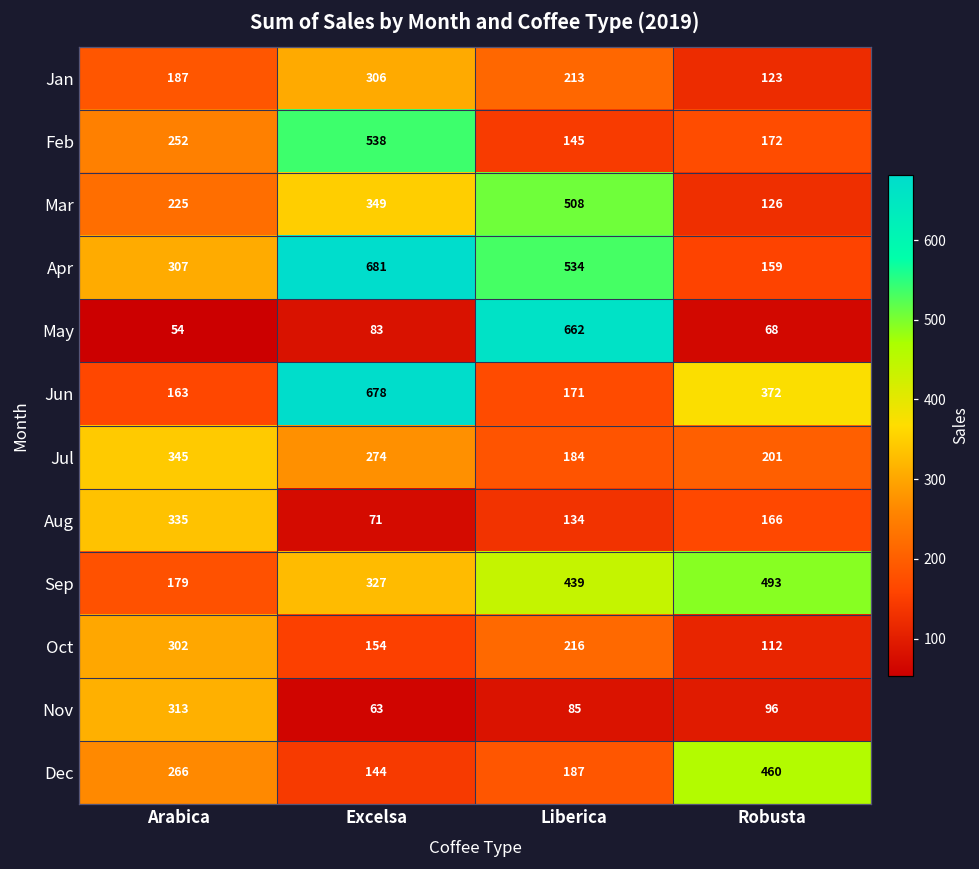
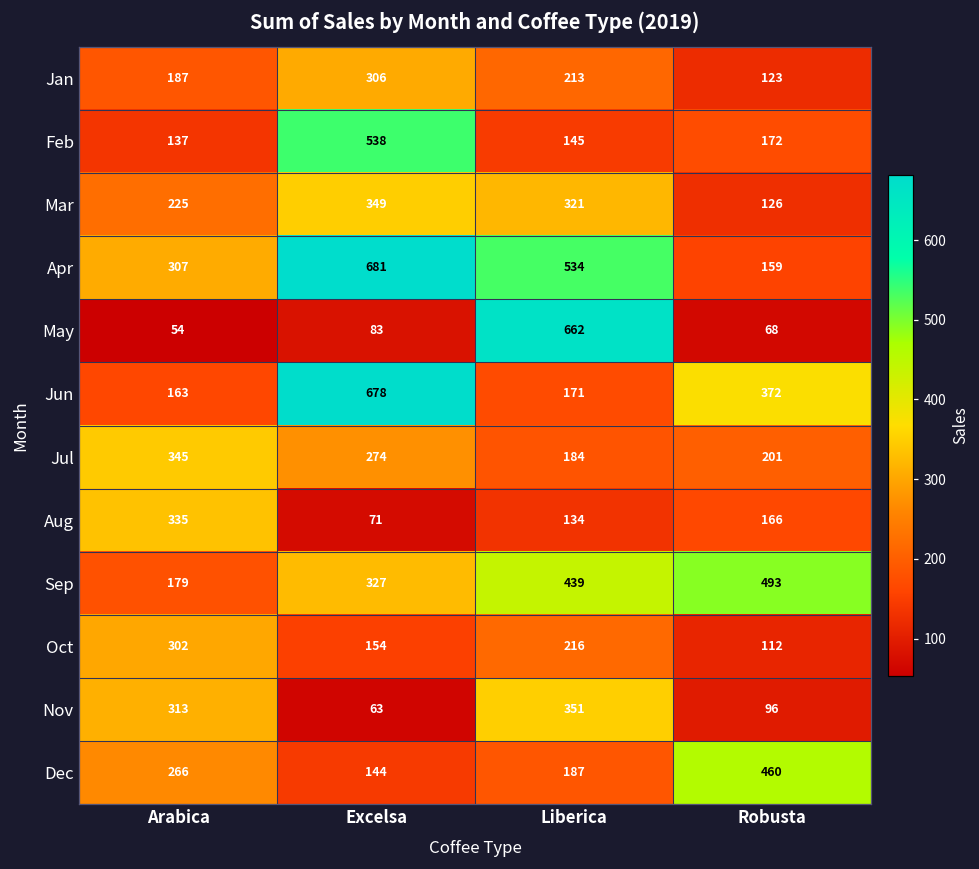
Feb, Arabica: 252 -> 137
Mar, Liberica: 508 -> 321
Nov, Liberica: 85 -> 351
